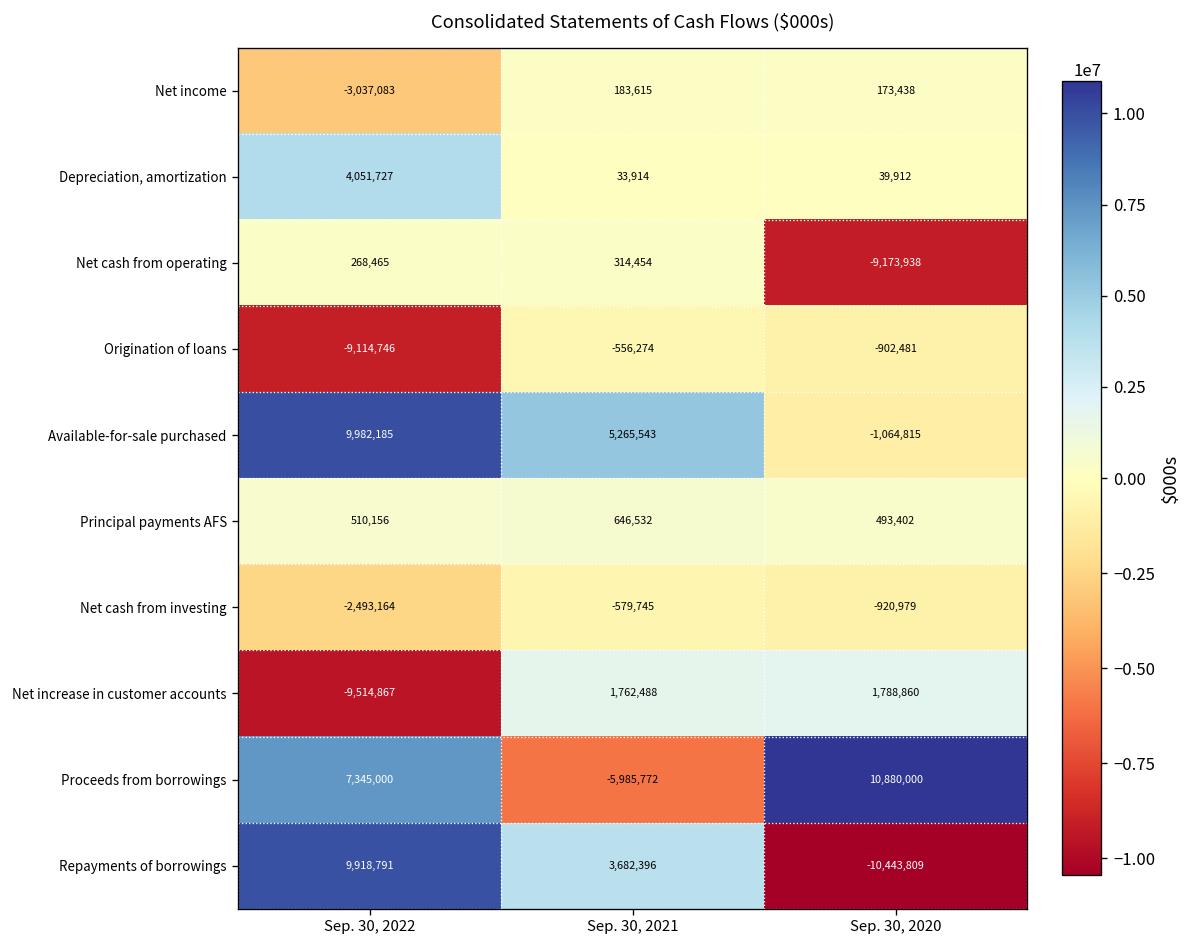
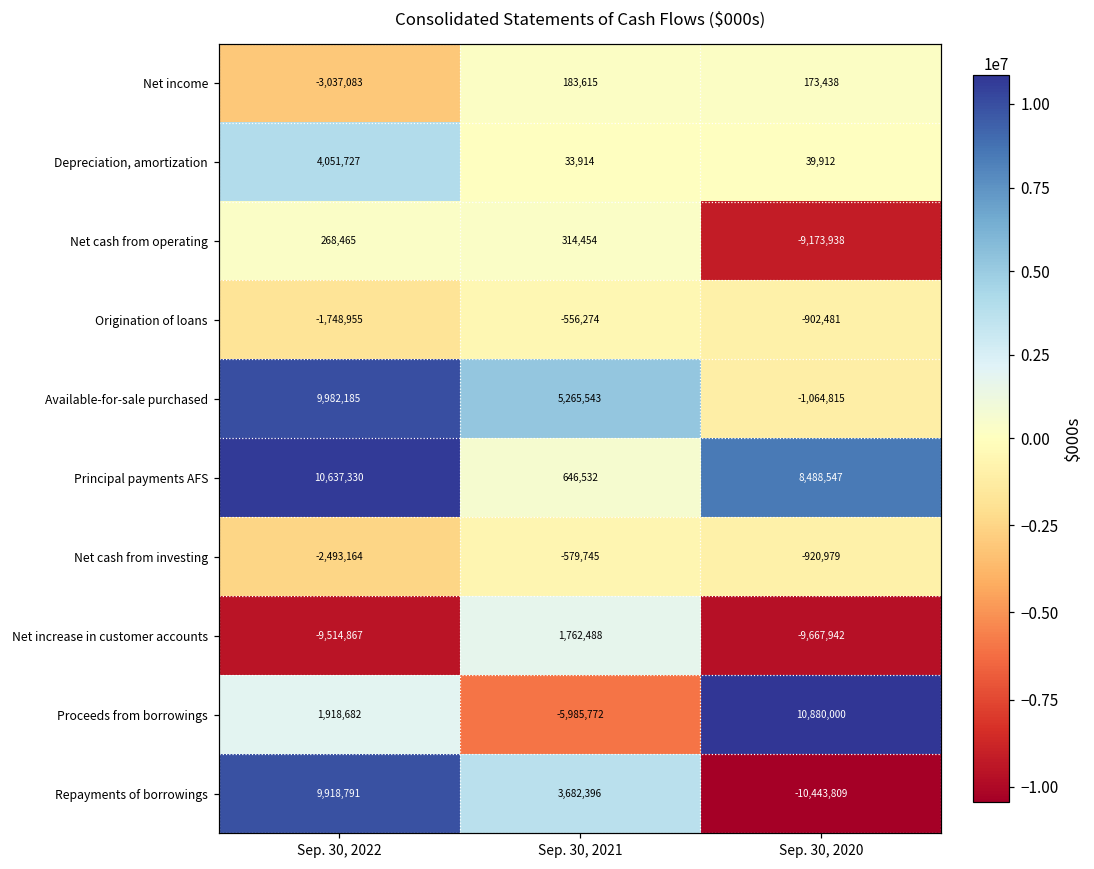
Origination of loans, Sep. 30, 2022: -9,114,746 -> -1,748,955
Principal payments AFS, Sep. 30, 2022: 510,156 -> 10,637,330
Principal payments AFS, Sep. 30, 2020: 493,402 -> 8,488,547
Net increase in customer accounts, Sep. 30, 2020: 1,788,860 -> -9,667,942
Proceeds from borrowings, Sep. 30, 2022: 7,345,000 -> 1,918,682
